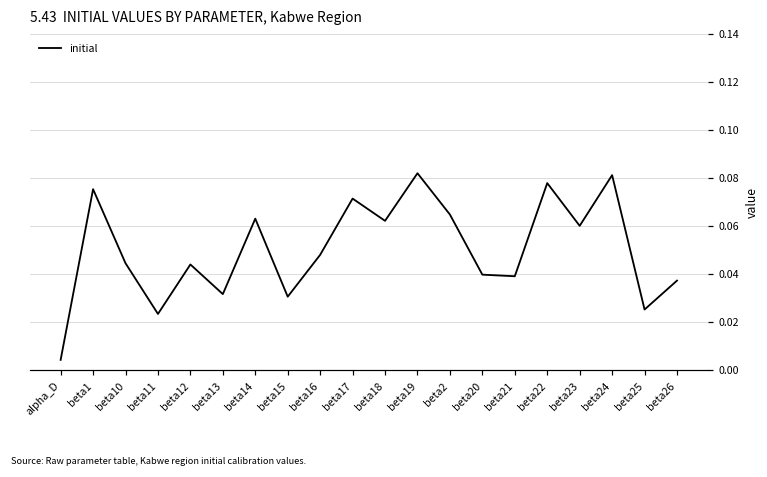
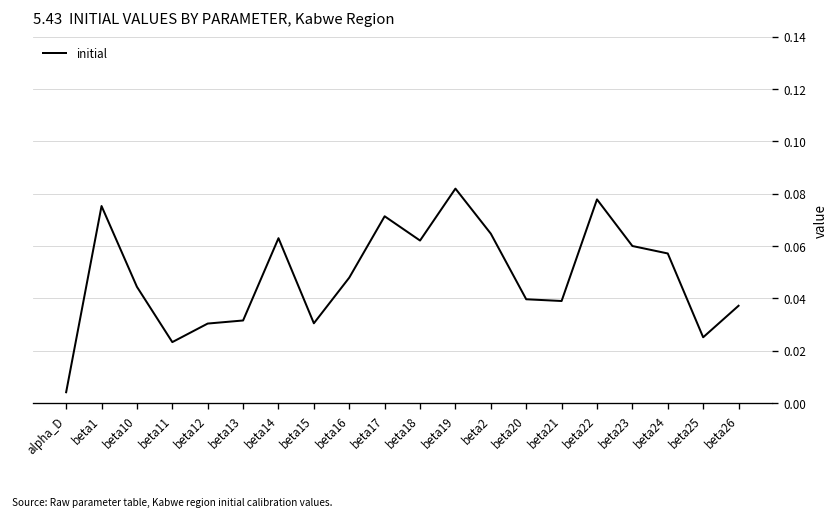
beta12: 0.044 -> 0.030
beta24: 0.081 -> 0.057
